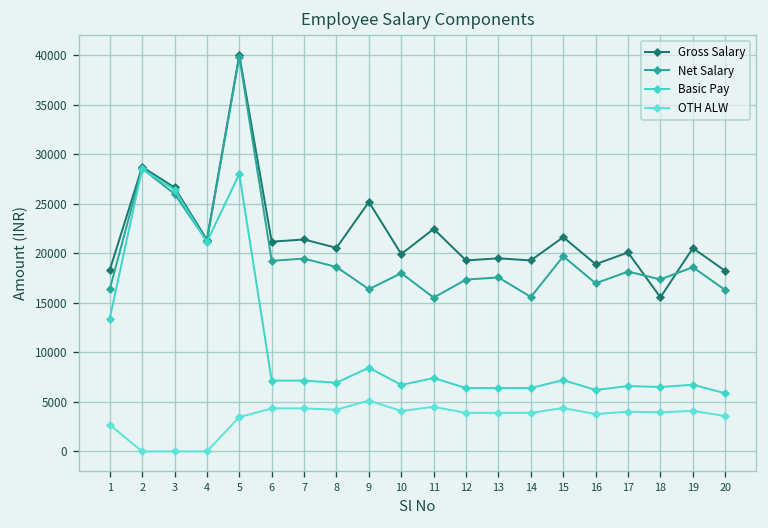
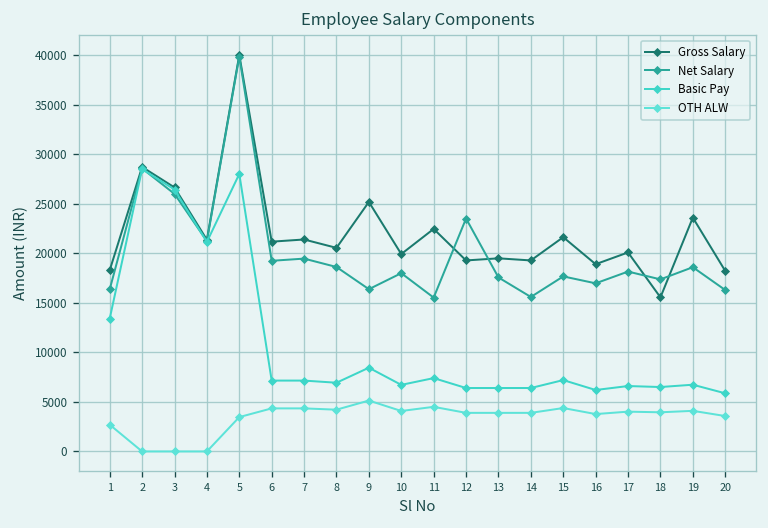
Net Salary, 12: 17000 -> 24000
Net Salary, 15: 20000 -> 18000
Gross Salary, 19: 21000 -> 24000
